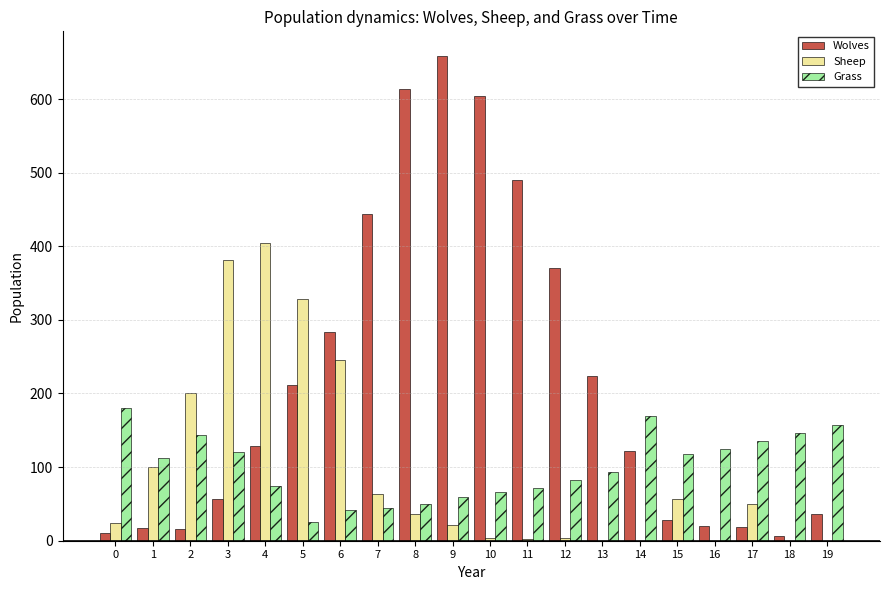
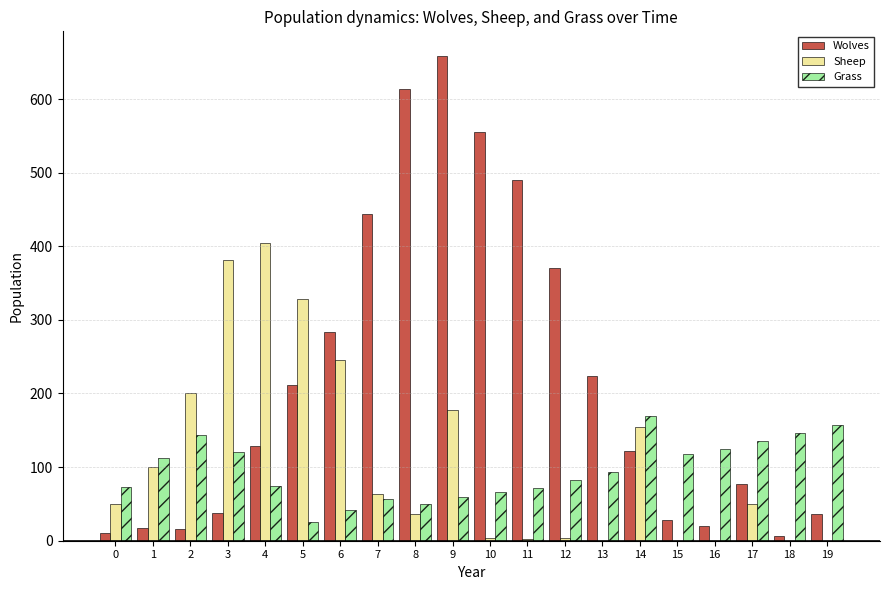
Sheep, 0: 20 -> 50
Grass, 0: 180 -> 70
Wolves, 3: 60 -> 40
Grass, 7: 50 -> 60
Sheep, 9: 20 -> 180
Wolves, 10: 600 -> 560
Sheep, 14: 0 -> 160
Sheep, 15: 60 -> 0
Wolves, 17: 20 -> 80
